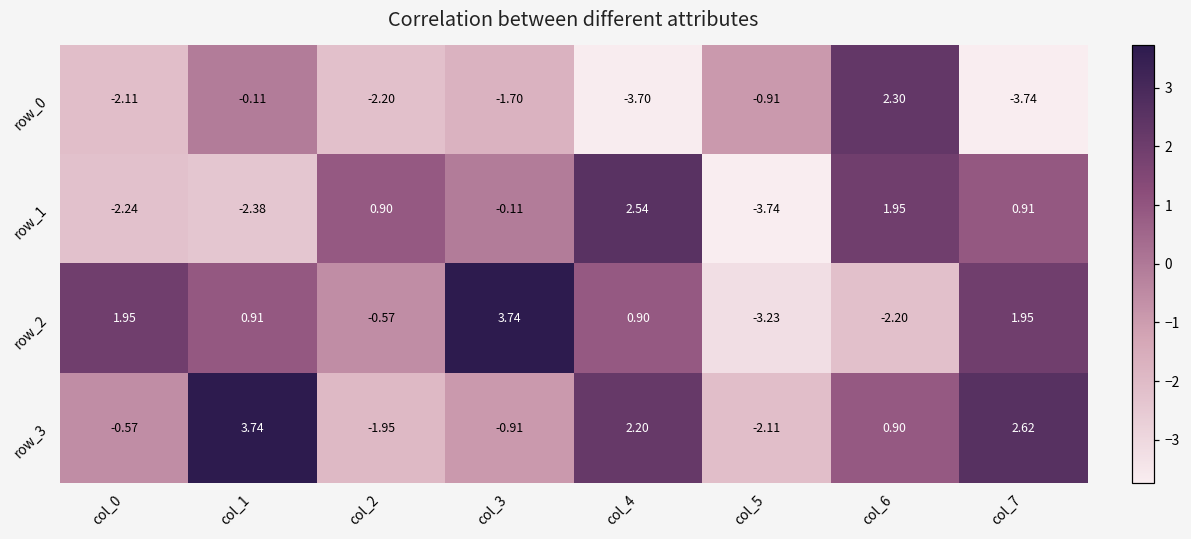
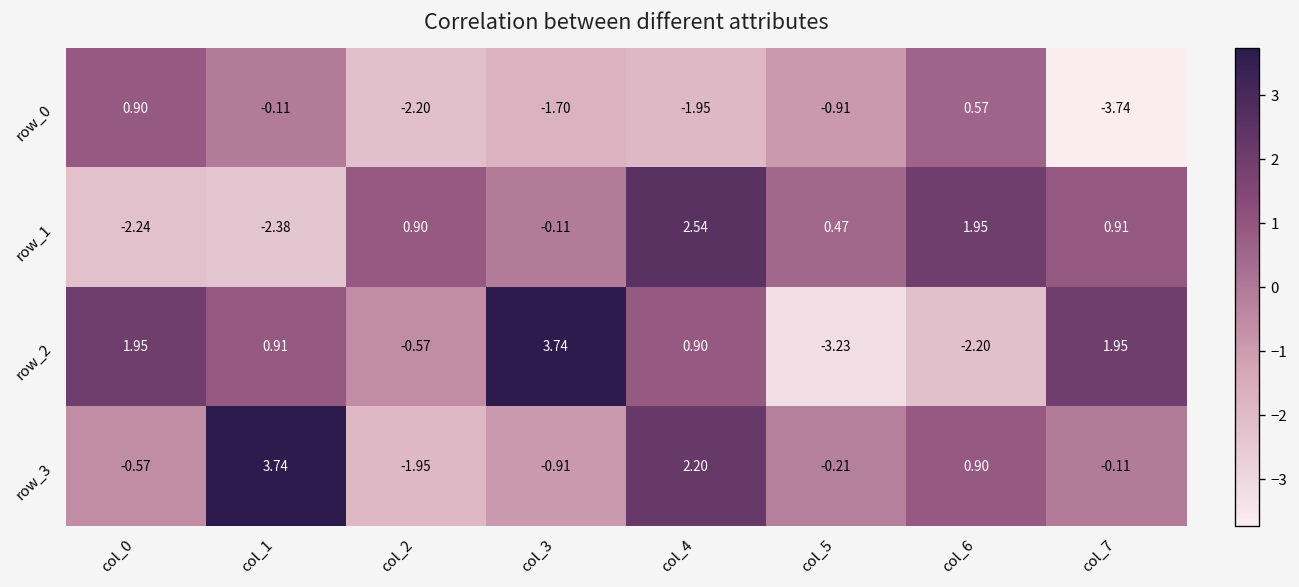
row_0, col_0: -2.11 -> 0.90
row_0, col_4: -3.70 -> -1.95
row_0, col_6: 2.30 -> 0.57
row_1, col_5: -3.74 -> 0.47
row_3, col_5: -2.11 -> -0.21
row_3, col_7: 2.62 -> -0.11
